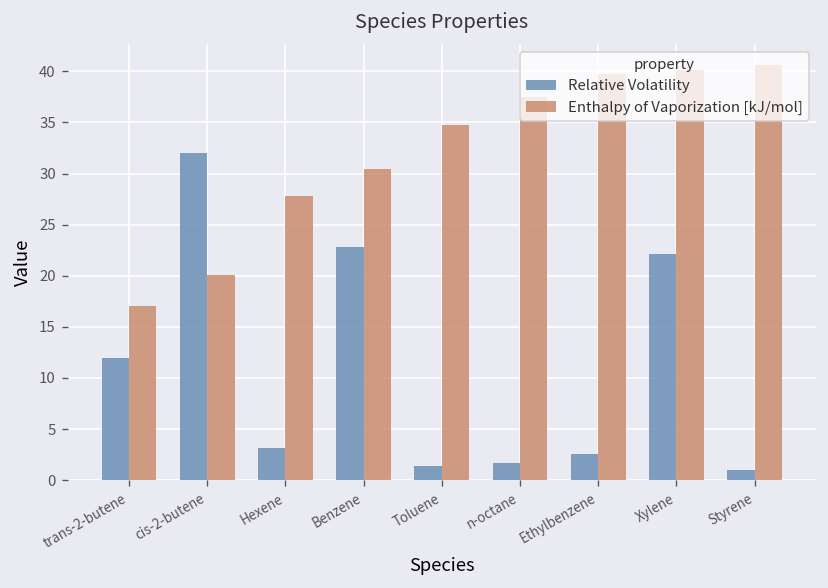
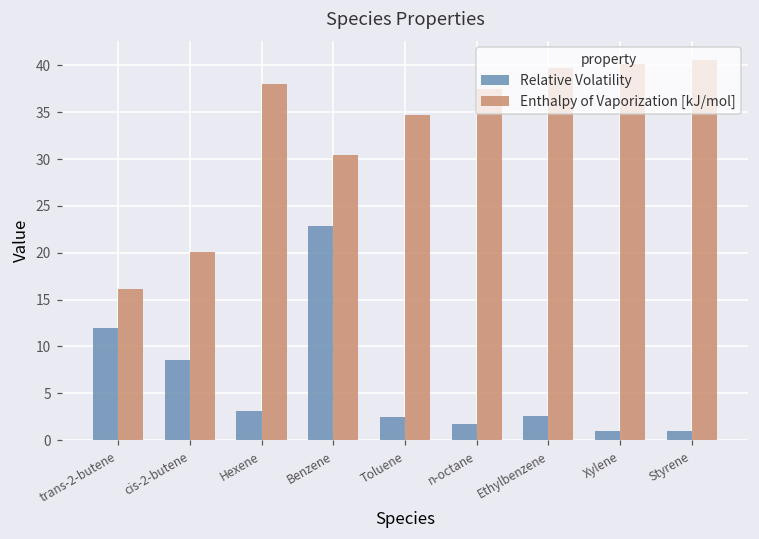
Enthalpy of Vaporization [kJ/mol], trans-2-butene: 17 -> 16
Relative Volatility, cis-2-butene: 32 -> 9
Enthalpy of Vaporization [kJ/mol], Hexene: 28 -> 38
Relative Volatility, Toluene: 1 -> 2
Relative Volatility, Xylene: 22 -> 1
